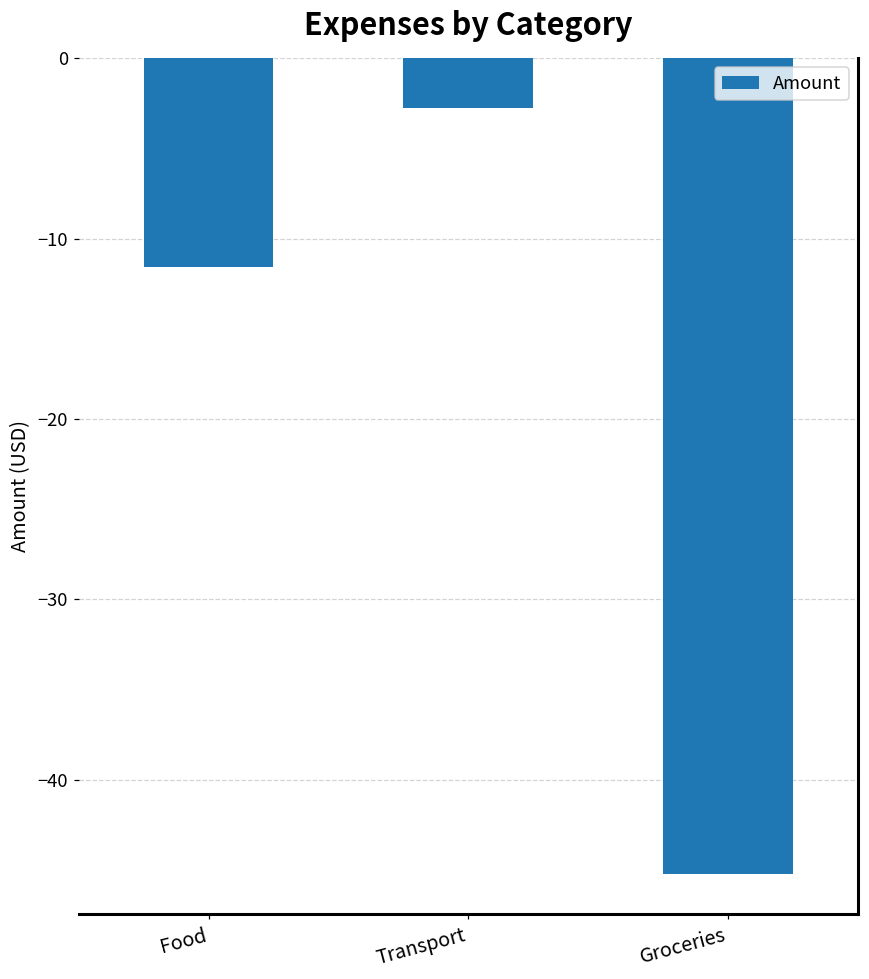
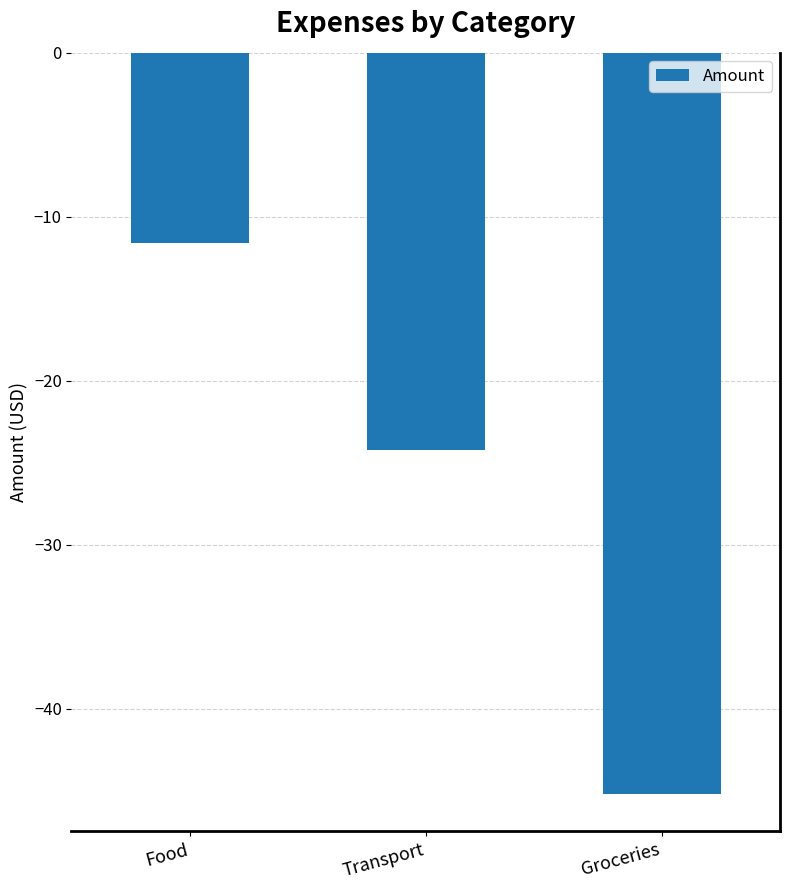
Transport: -2.8 -> -24.2
